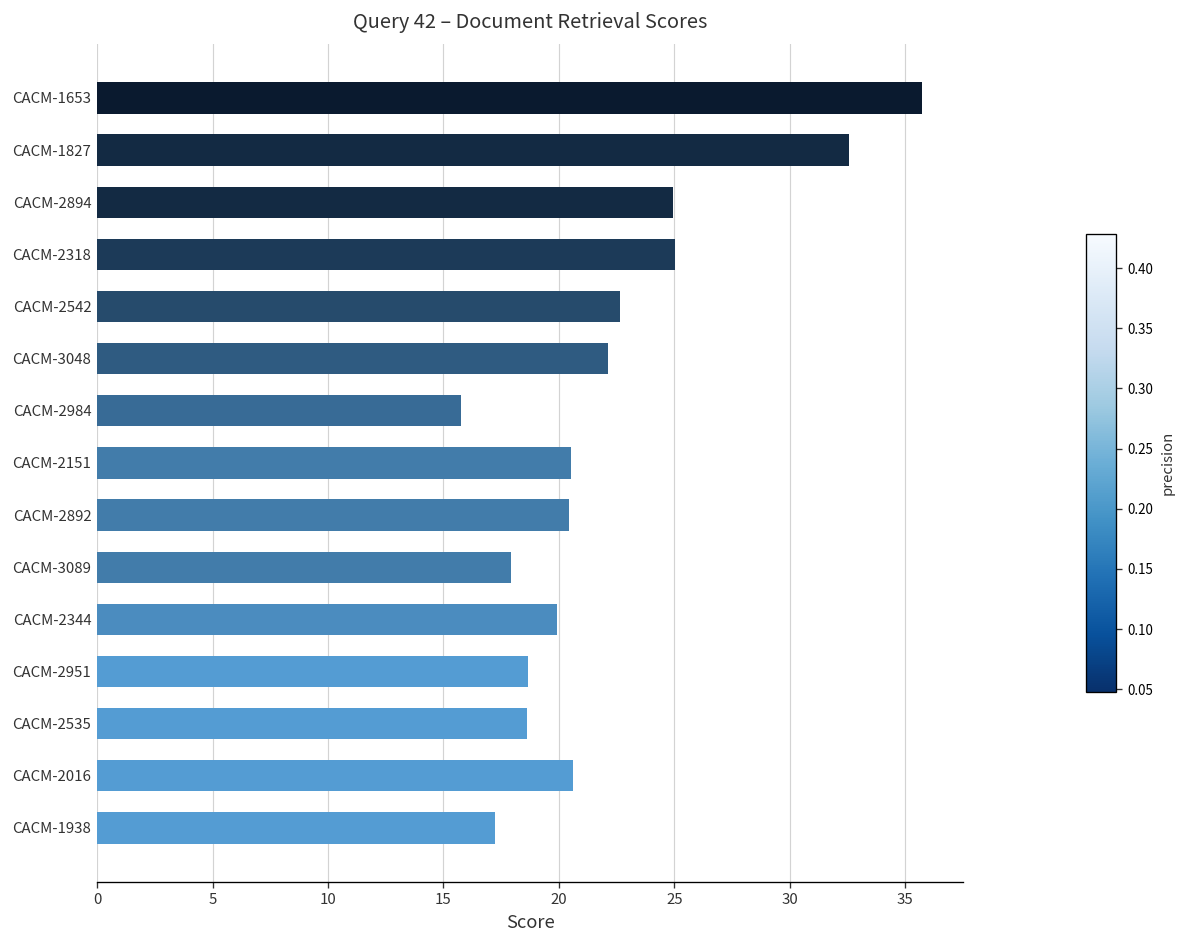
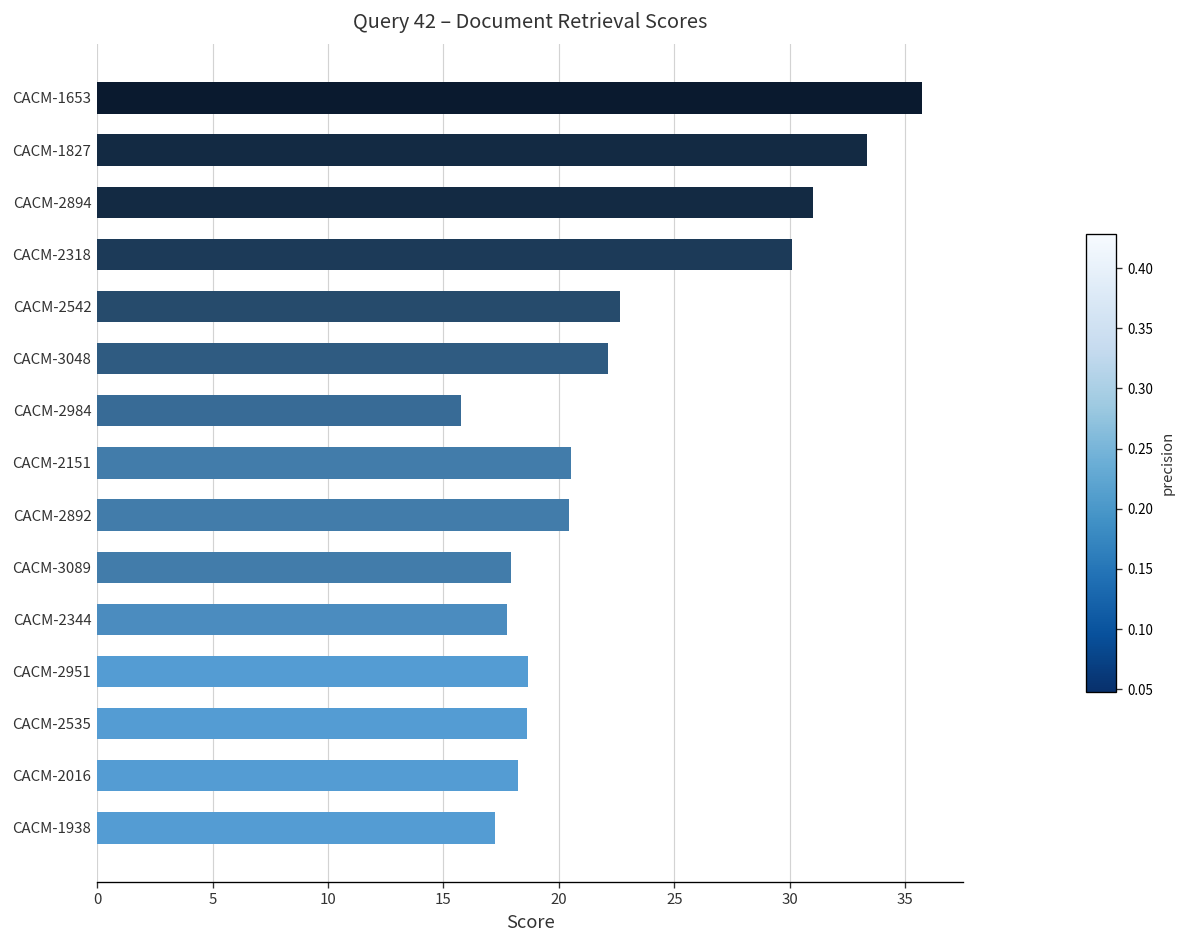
CACM-1827: 32.6 -> 33.4
CACM-2894: 24.9 -> 31.0
CACM-2318: 25.0 -> 30.1
CACM-2344: 19.9 -> 17.7
CACM-2016: 20.6 -> 18.2
